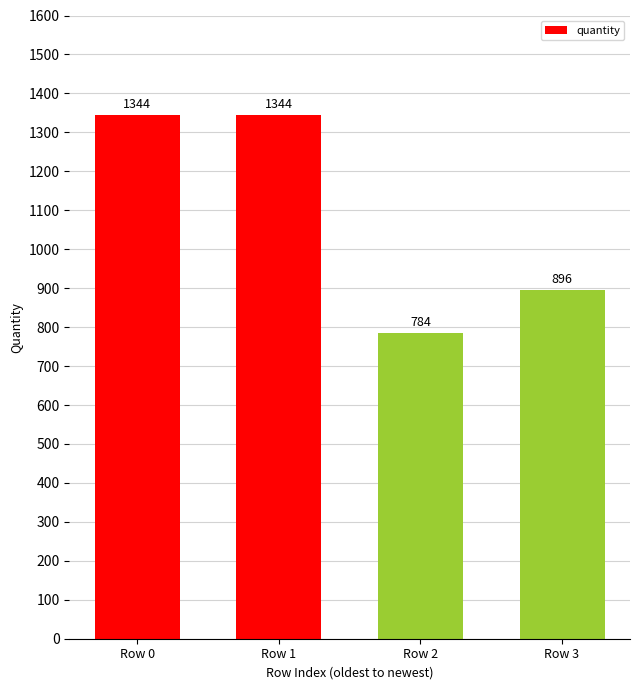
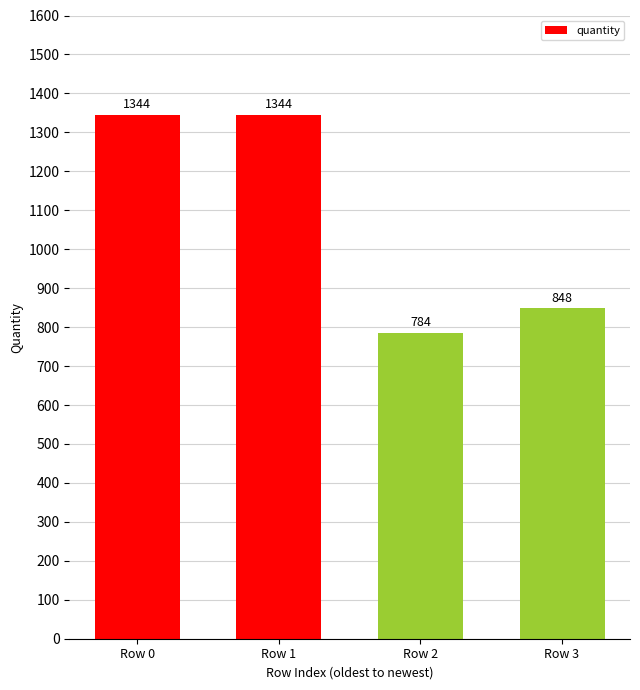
Row 3: 896 -> 848
